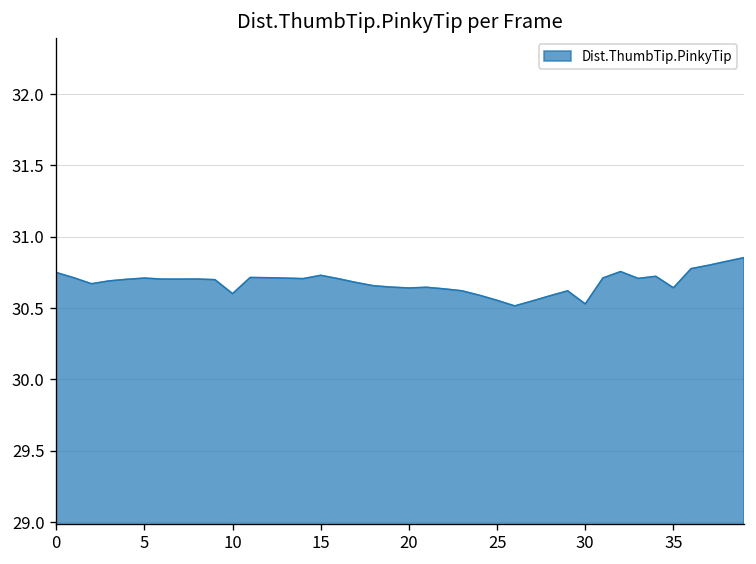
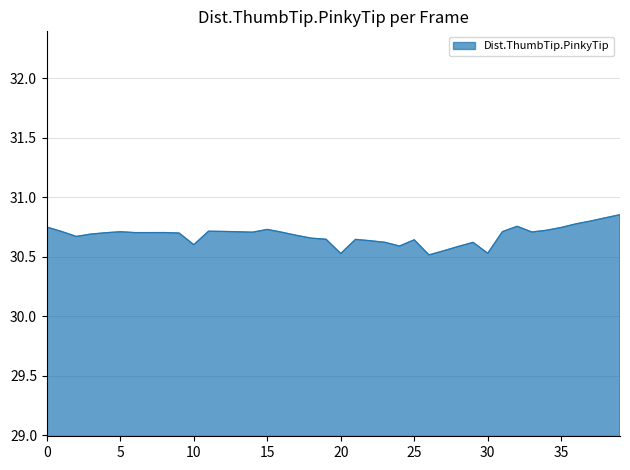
20: 30.64 -> 30.53
25: 30.55 -> 30.64
35: 30.64 -> 30.75
